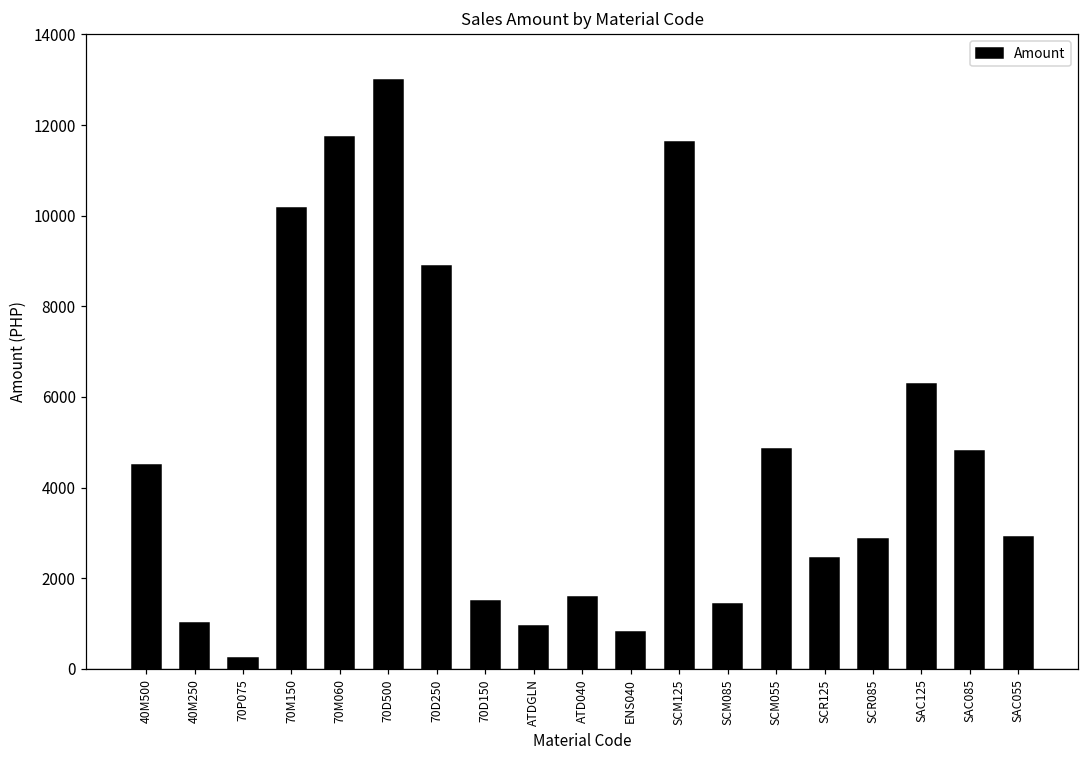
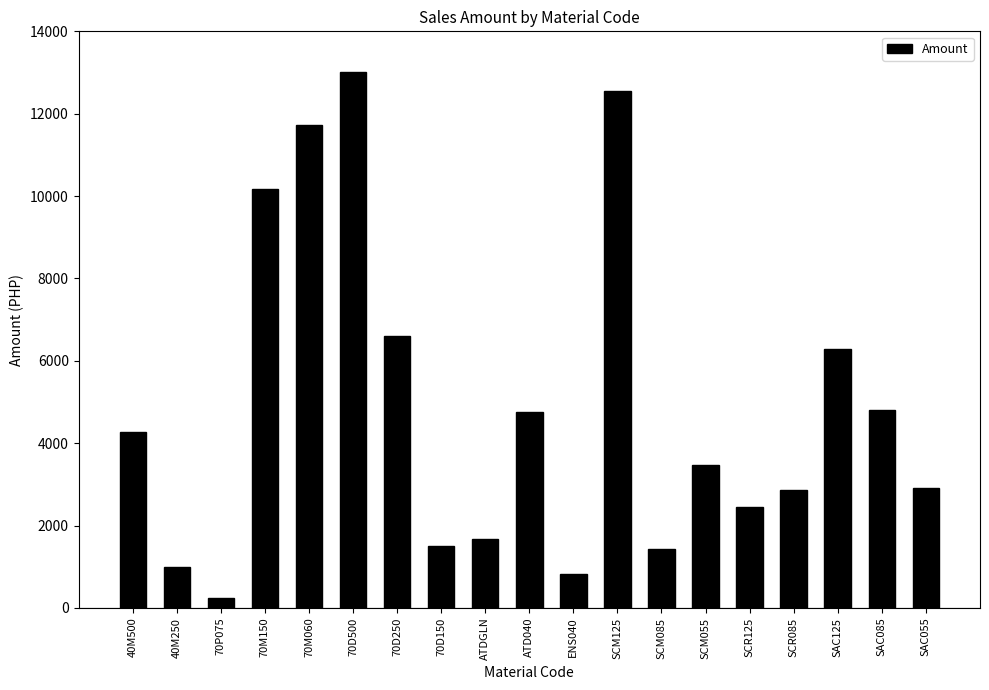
40M500: 4500 -> 4300
70D250: 8900 -> 6600
ATDGLN: 900 -> 1700
ATD040: 1600 -> 4800
SCM125: 11600 -> 12600
SCM055: 4900 -> 3500
